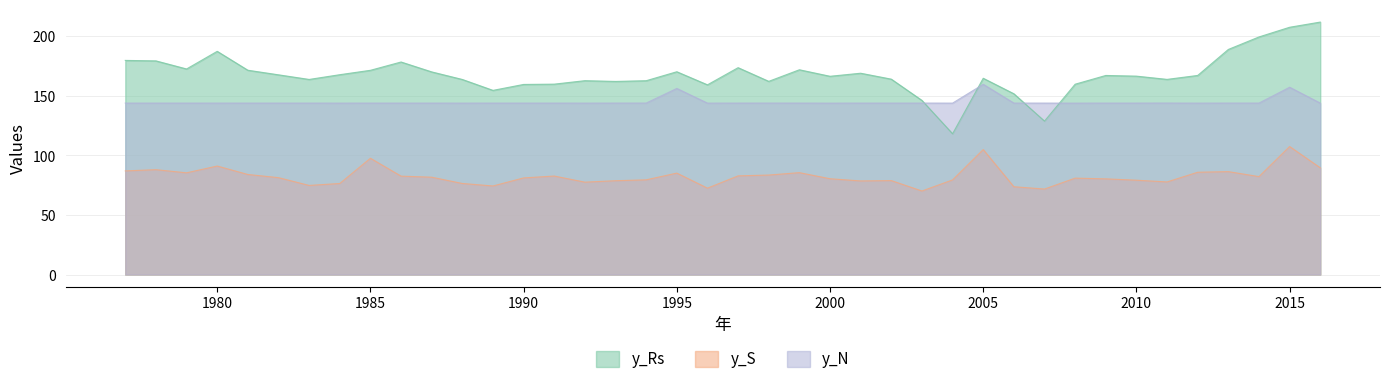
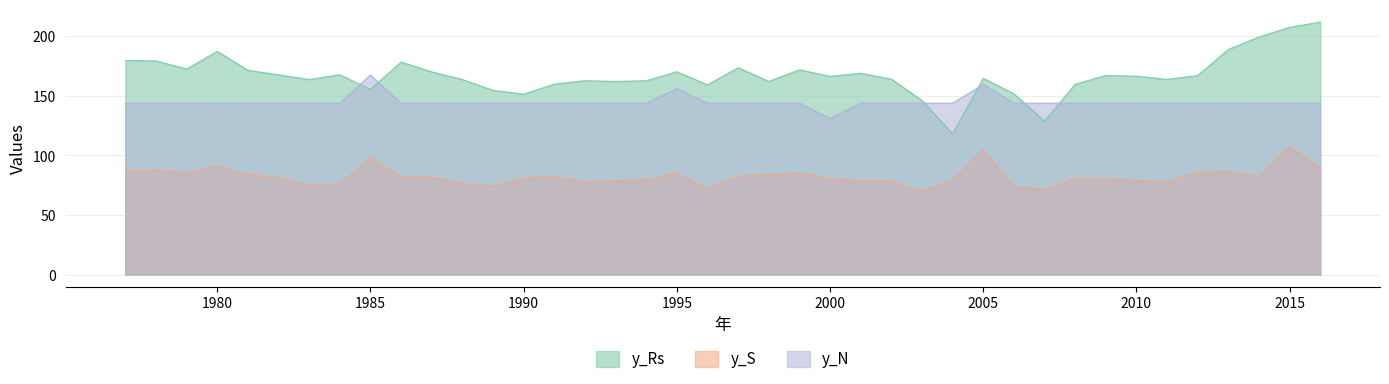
y_Rs, 1985: 172 -> 156
y_N, 1985: 144 -> 168
y_Rs, 1990: 160 -> 152
y_N, 2000: 144 -> 131
y_N, 2015: 157 -> 144
